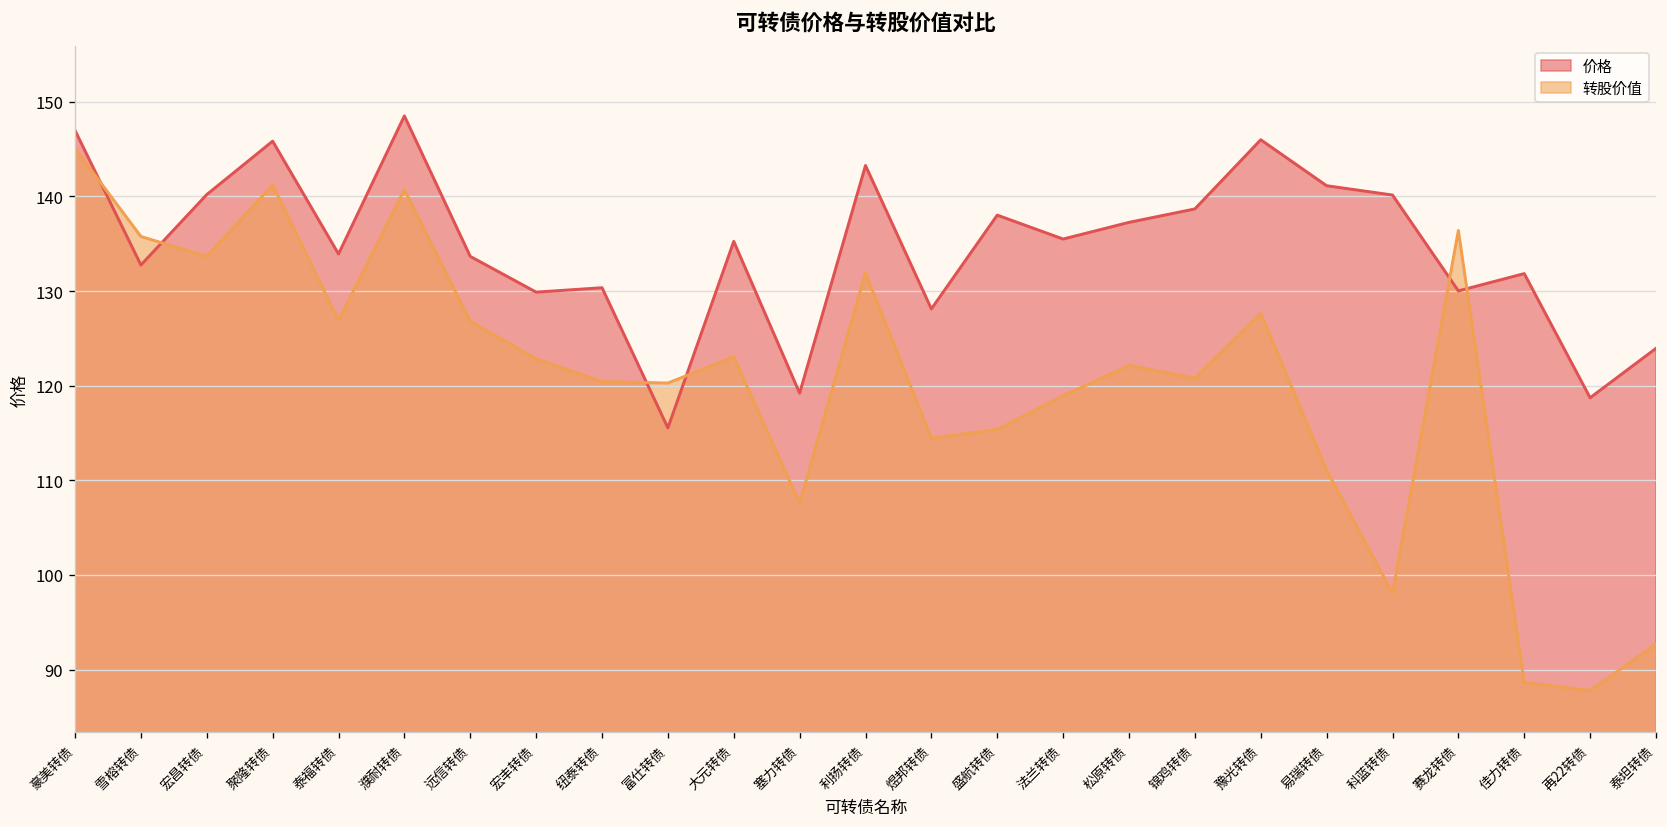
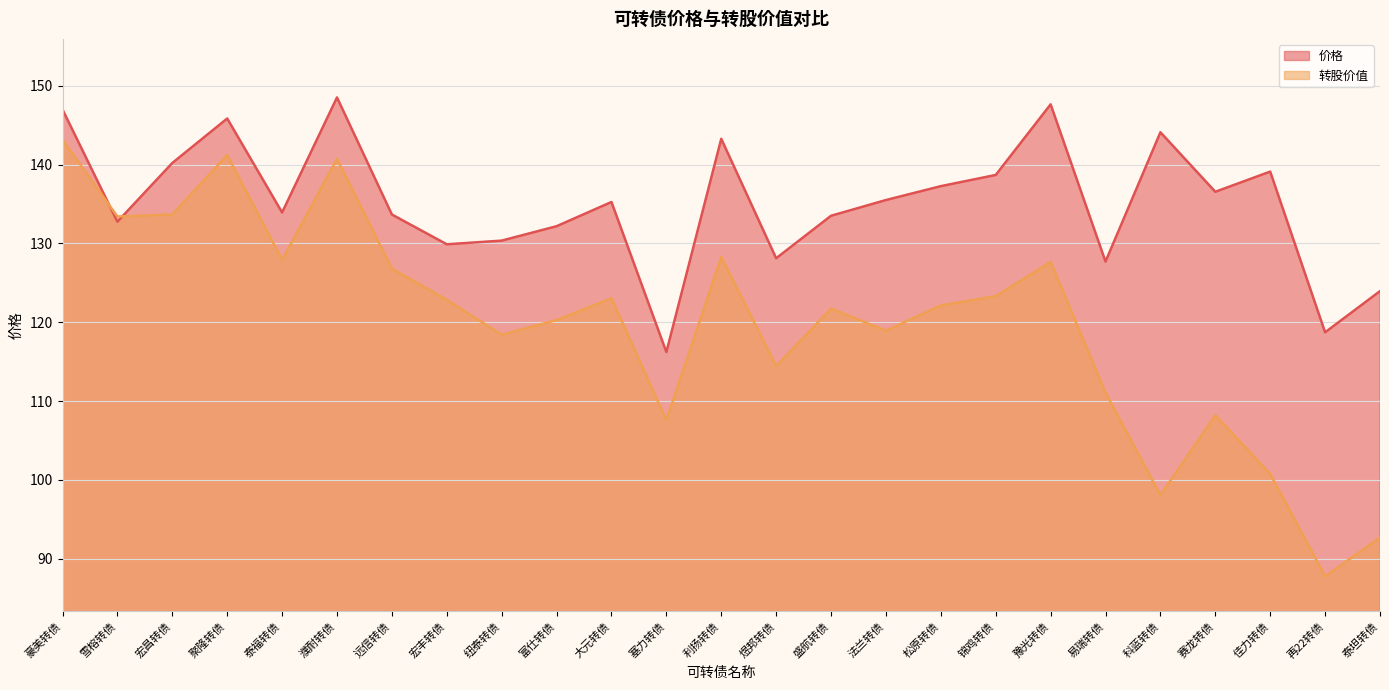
转股价值, 豪美转债: 145 -> 143
转股价值, 雪榕转债: 136 -> 133
转股价值, 泰福转债: 127 -> 128
转股价值, 纽泰转债: 120 -> 118
价格, 富仕转债: 116 -> 132
价格, 塞力转债: 119 -> 116
转股价值, 利扬转债: 132 -> 128
价格, 盛航转债: 138 -> 134
转股价值, 盛航转债: 115 -> 122
转股价值, 锦鸡转债: 121 -> 123
价格, 豫光转债: 146 -> 148
价格, 易瑞转债: 141 -> 128
价格, 科蓝转债: 140 -> 144
价格, 赛龙转债: 130 -> 137
转股价值, 赛龙转债: 136 -> 108
价格, 佳力转债: 132 -> 139
转股价值, 佳力转债: 89 -> 101
